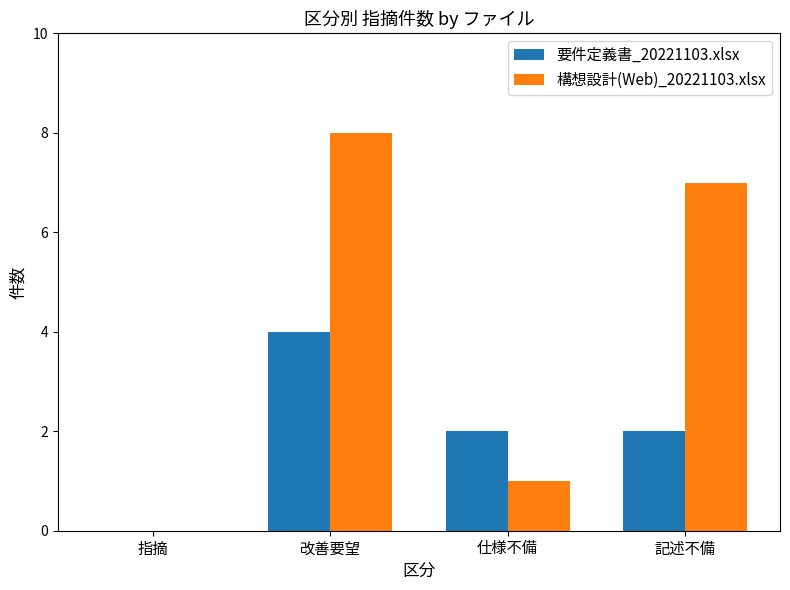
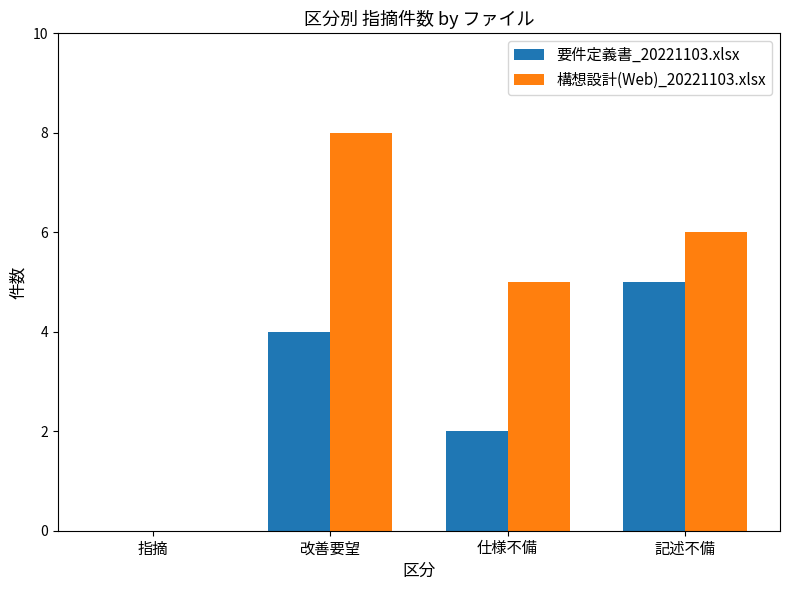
構想設計(Web)_20221103.xlsx, 仕様不備: 1 -> 5
要件定義書_20221103.xlsx, 記述不備: 2 -> 5
構想設計(Web)_20221103.xlsx, 記述不備: 7 -> 6
